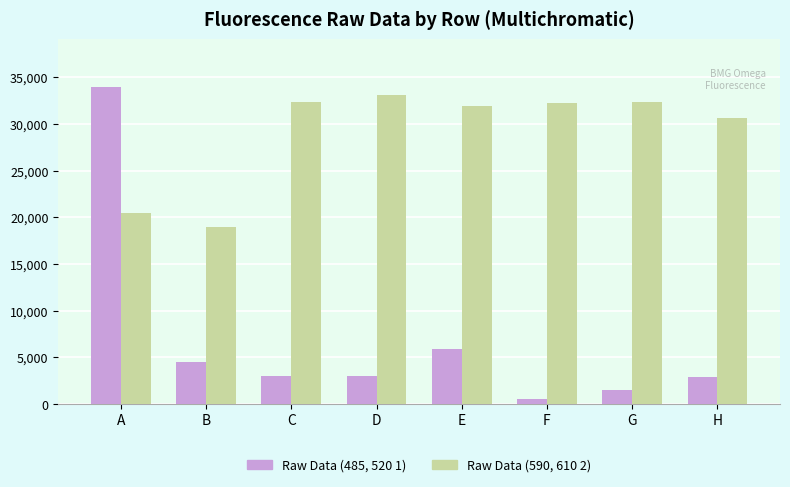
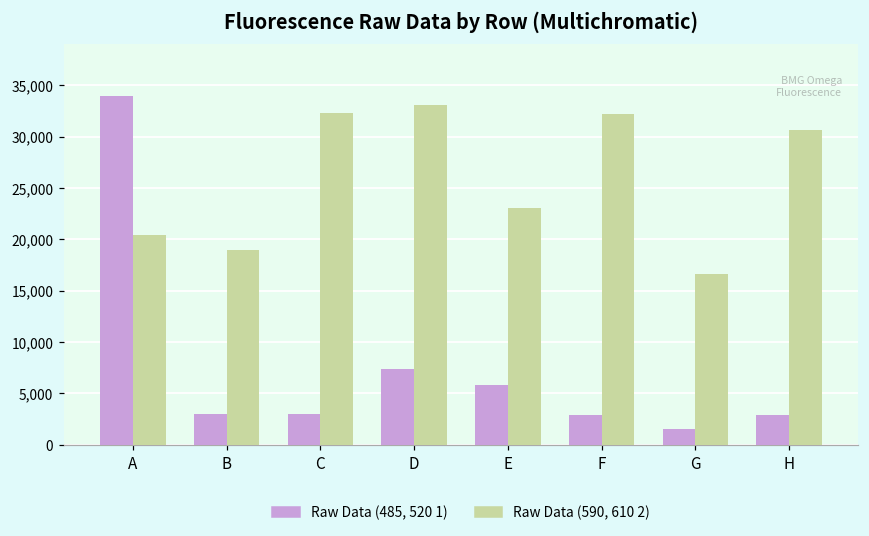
Raw Data (485, 520 1), B: 4,000 -> 3,000
Raw Data (485, 520 1), D: 3,000 -> 7,000
Raw Data (590, 610 2), E: 32,000 -> 23,000
Raw Data (485, 520 1), F: 0 -> 3,000
Raw Data (590, 610 2), G: 32,000 -> 17,000
